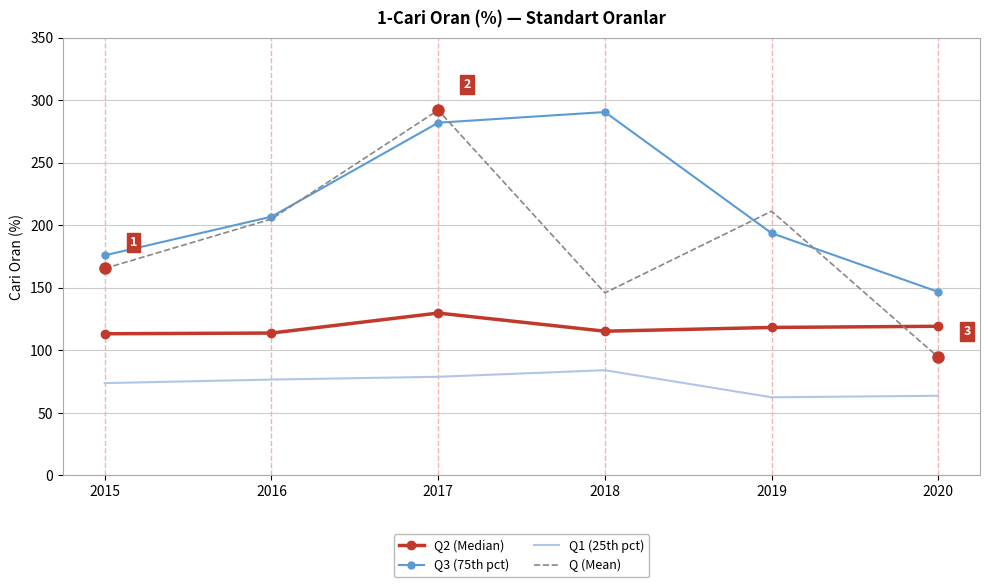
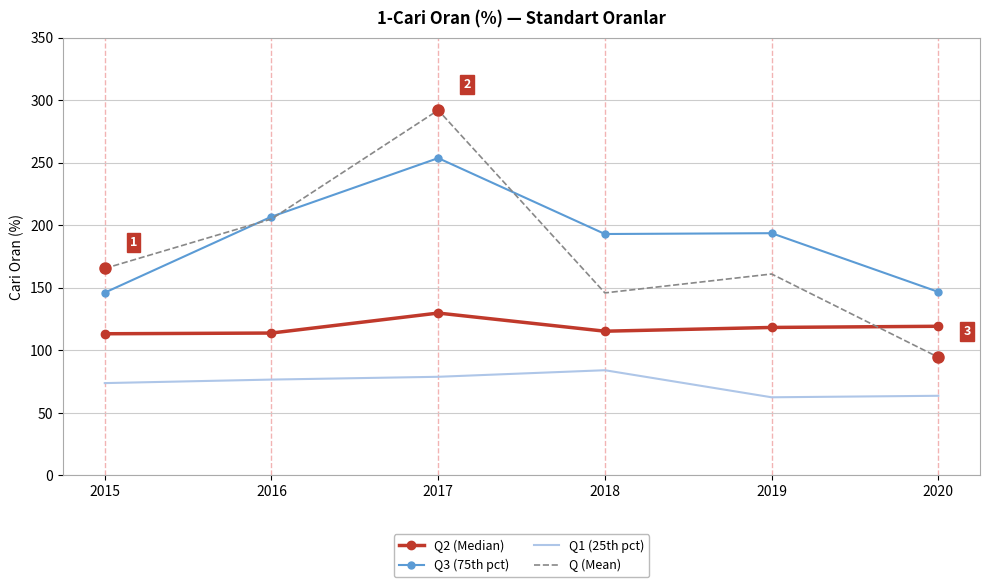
Q3 (75th pct), 2015: 176 -> 146
Q3 (75th pct), 2017: 282 -> 254
Q3 (75th pct), 2018: 291 -> 193
Q (Mean), 2019: 211 -> 161
